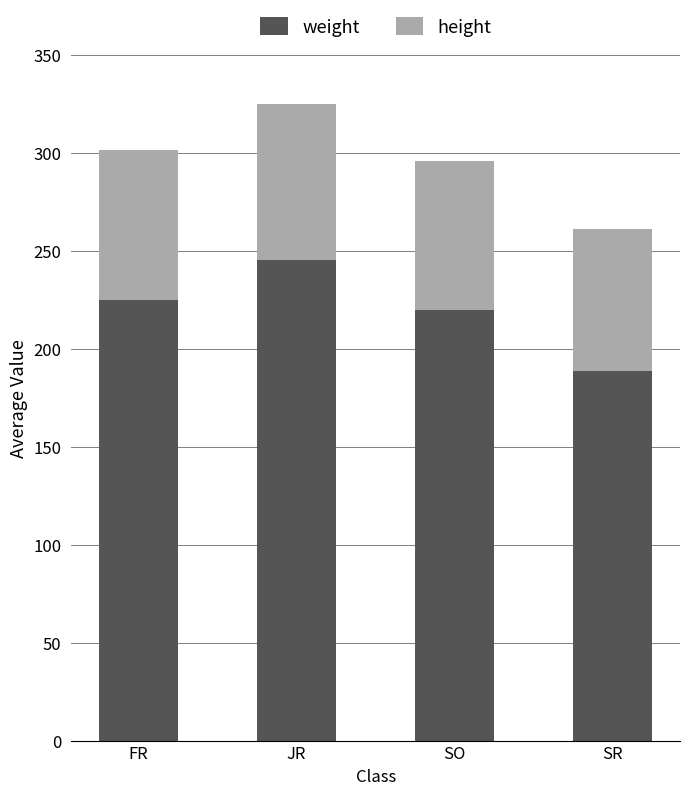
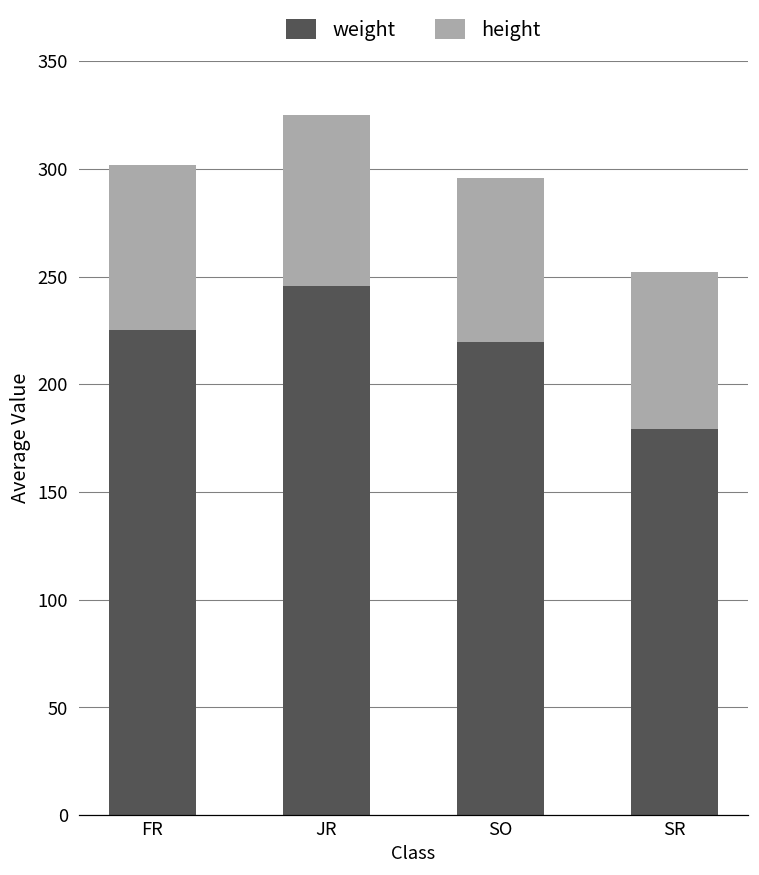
weight, SR: 189 -> 179
